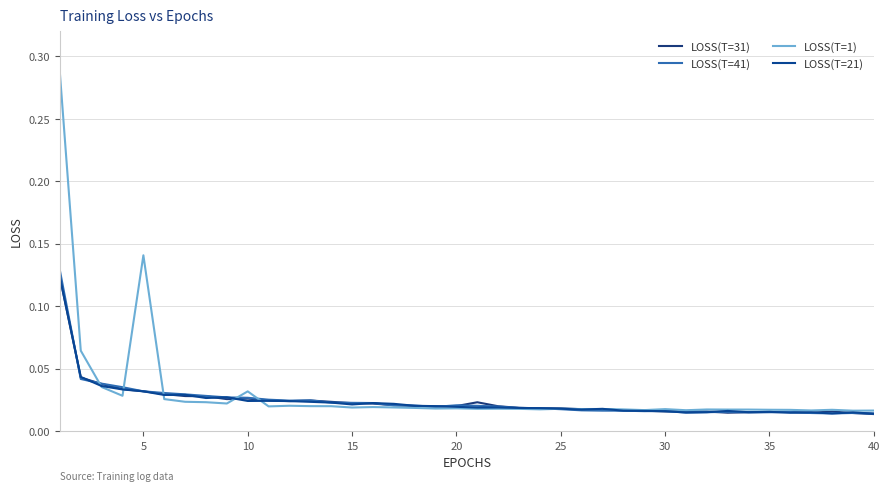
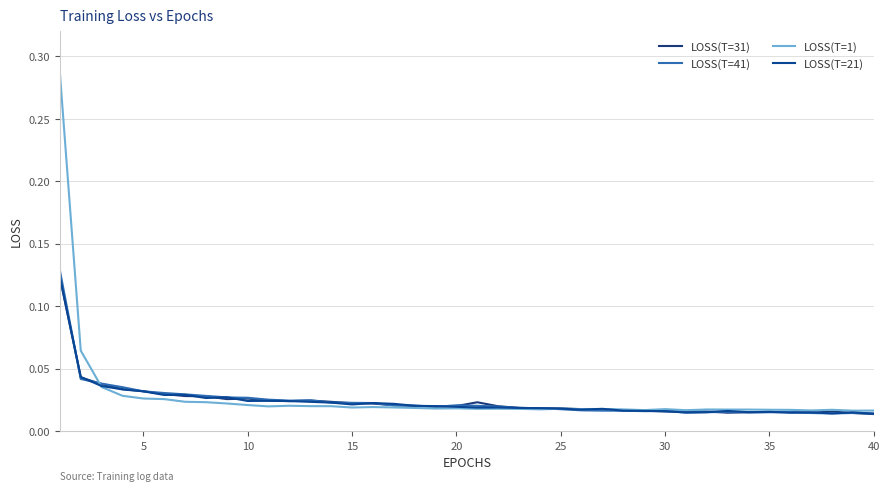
LOSS(T=1), 5: 0.141 -> 0.026
LOSS(T=1), 10: 0.032 -> 0.021
